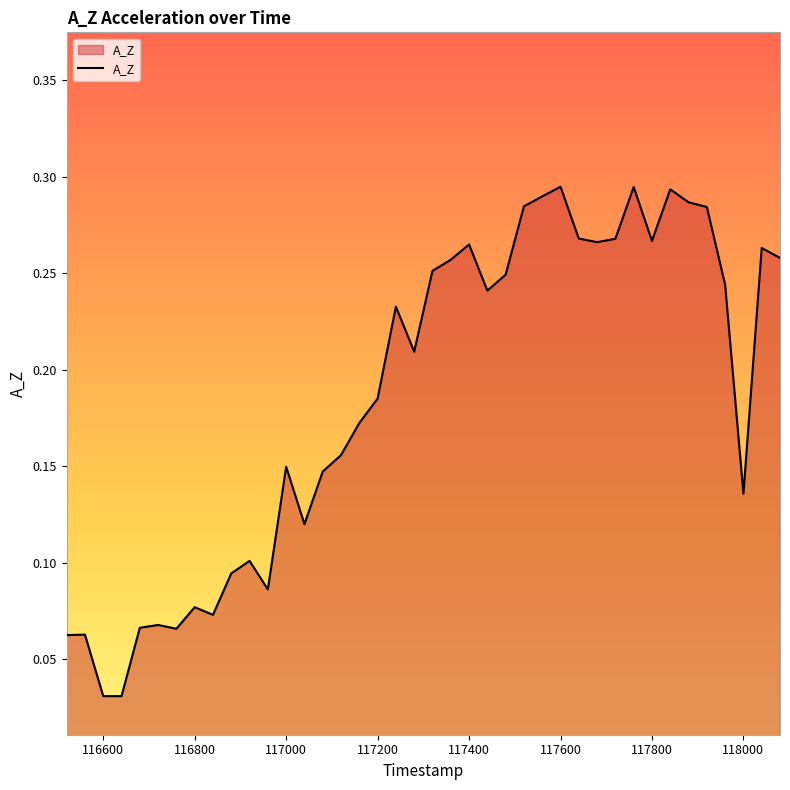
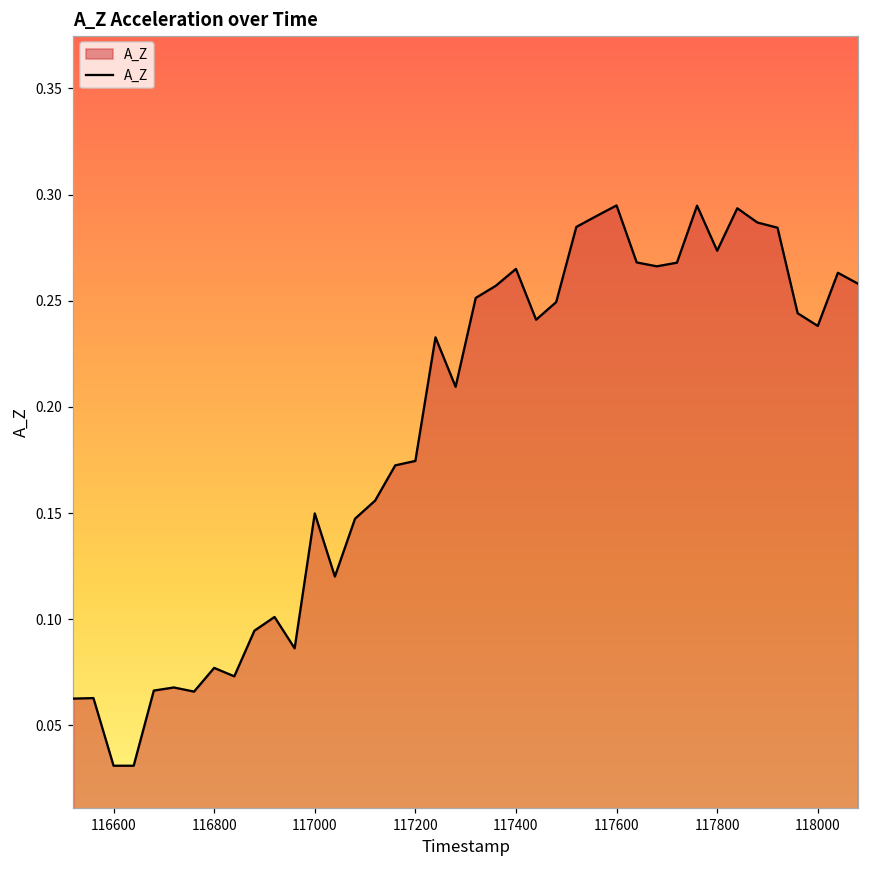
117200: 0.185 -> 0.175
117800: 0.267 -> 0.274
118000: 0.136 -> 0.238
